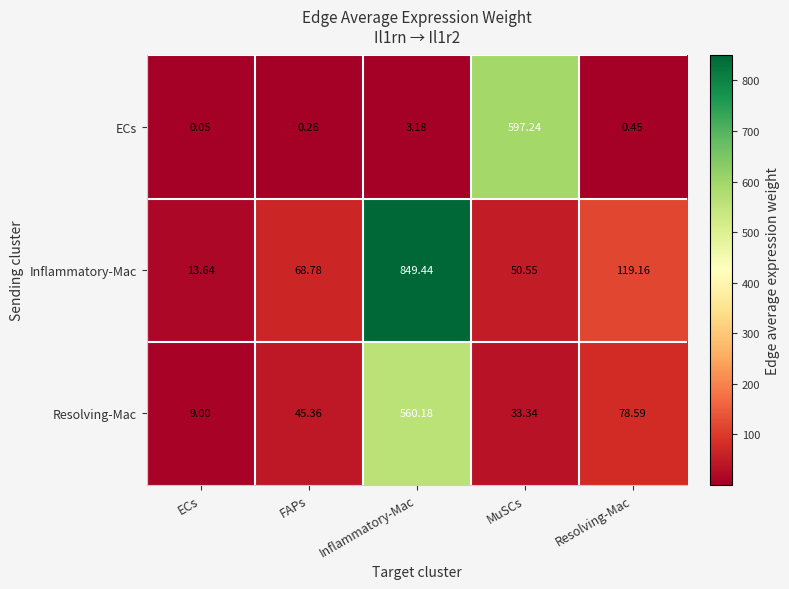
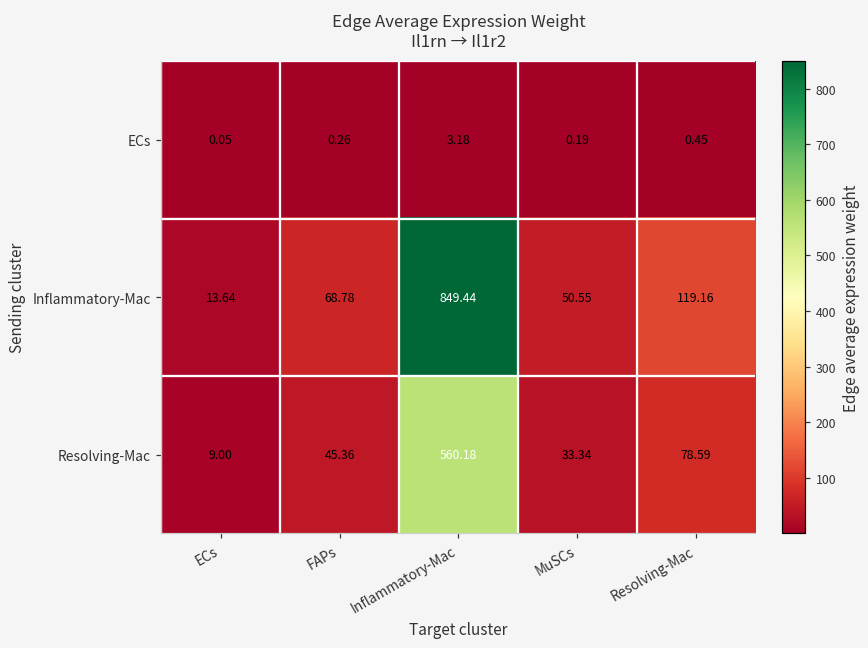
ECs, MuSCs: 597.24 -> 0.19
